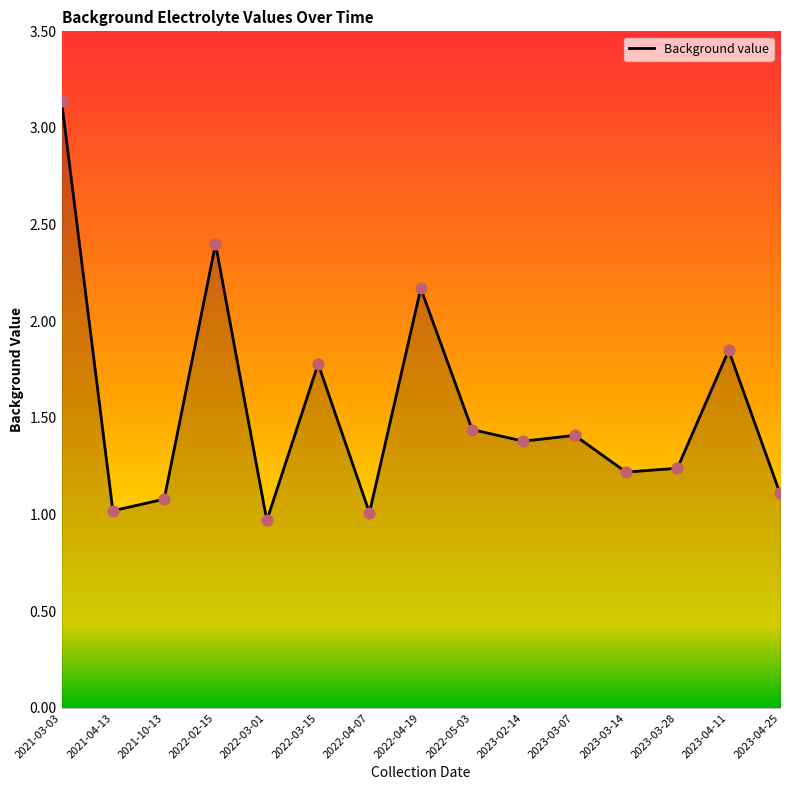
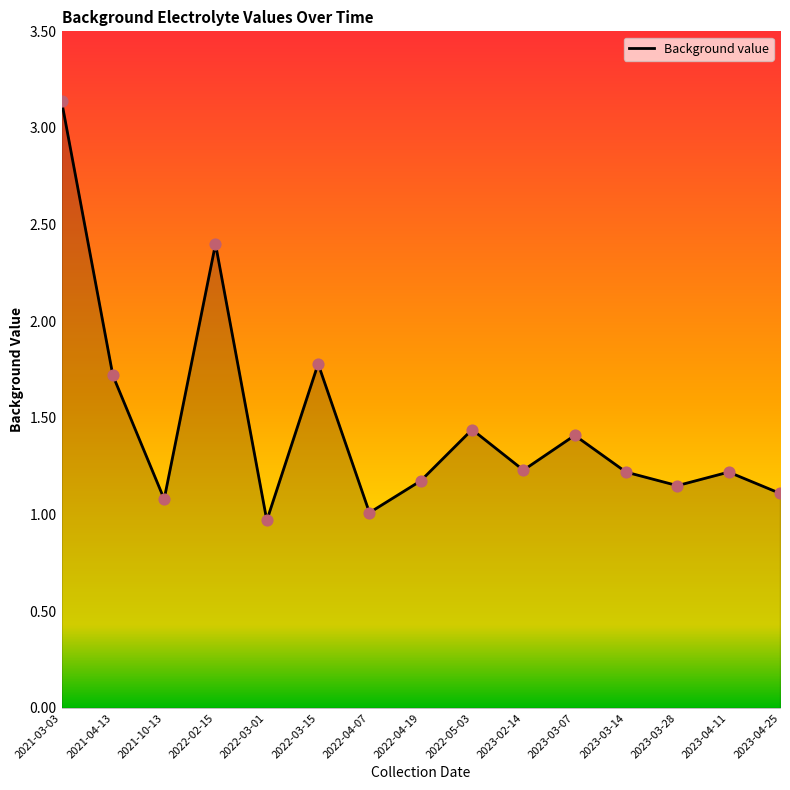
2021-04-13: 1.02 -> 1.72
2022-04-19: 2.17 -> 1.18
2023-02-14: 1.38 -> 1.23
2023-03-28: 1.24 -> 1.15
2023-04-11: 1.85 -> 1.22
